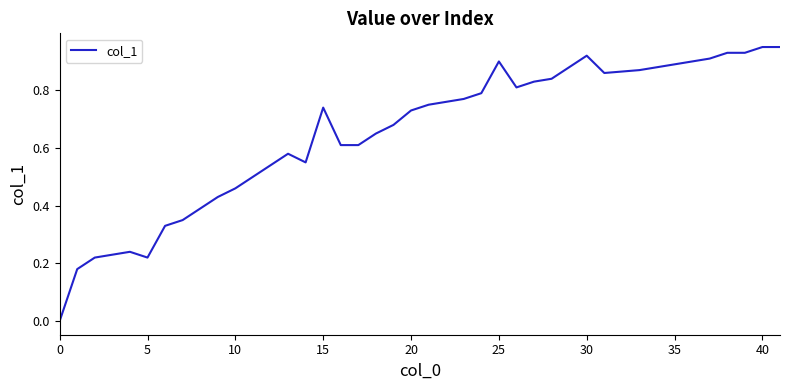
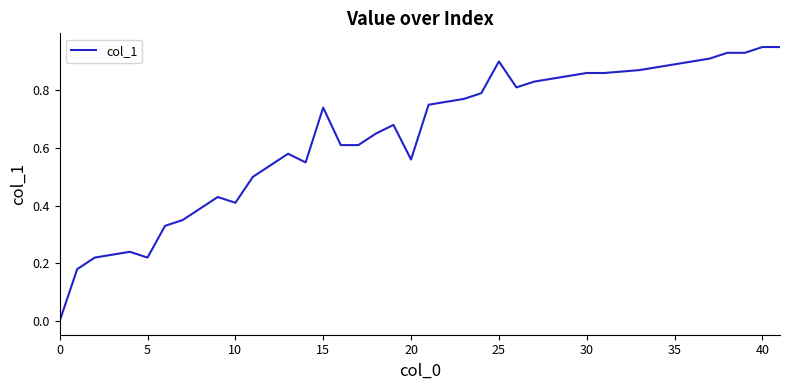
10: 0.46 -> 0.41
20: 0.73 -> 0.56
30: 0.92 -> 0.86
